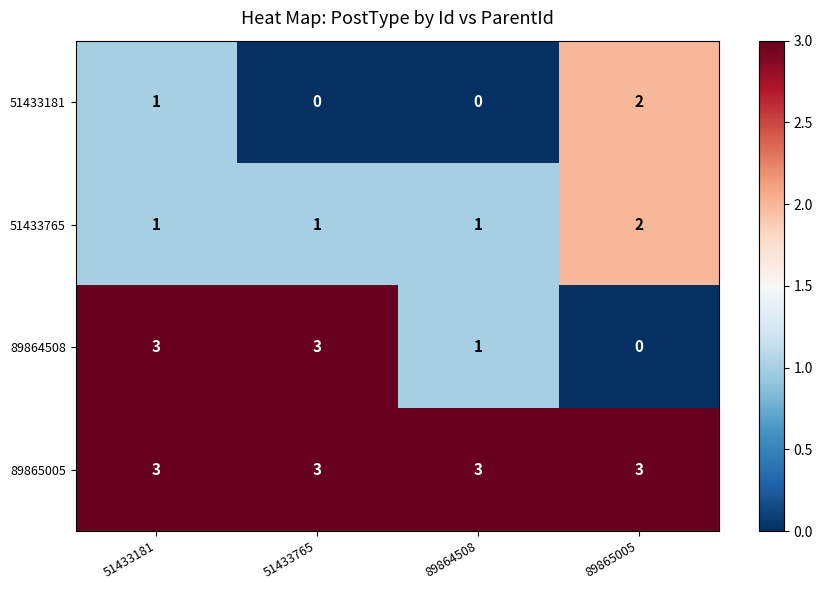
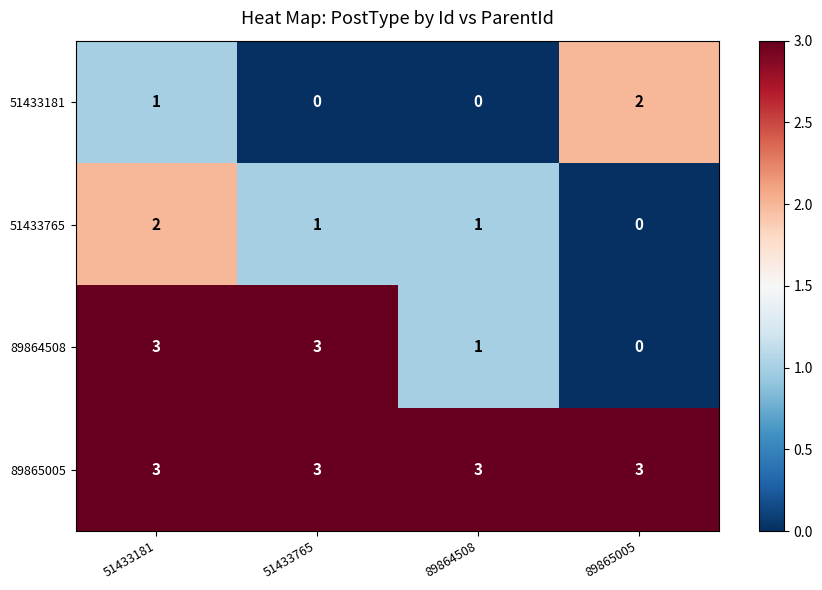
51433765, 51433181: 1 -> 2
51433765, 89865005: 2 -> 0
